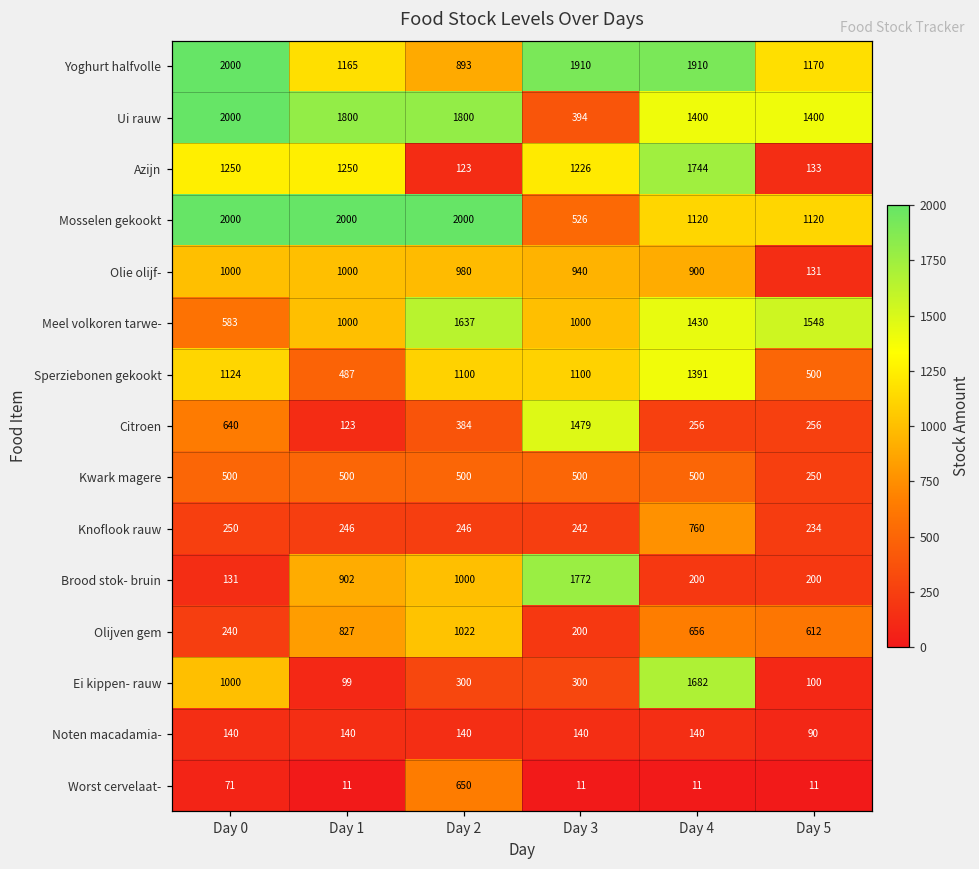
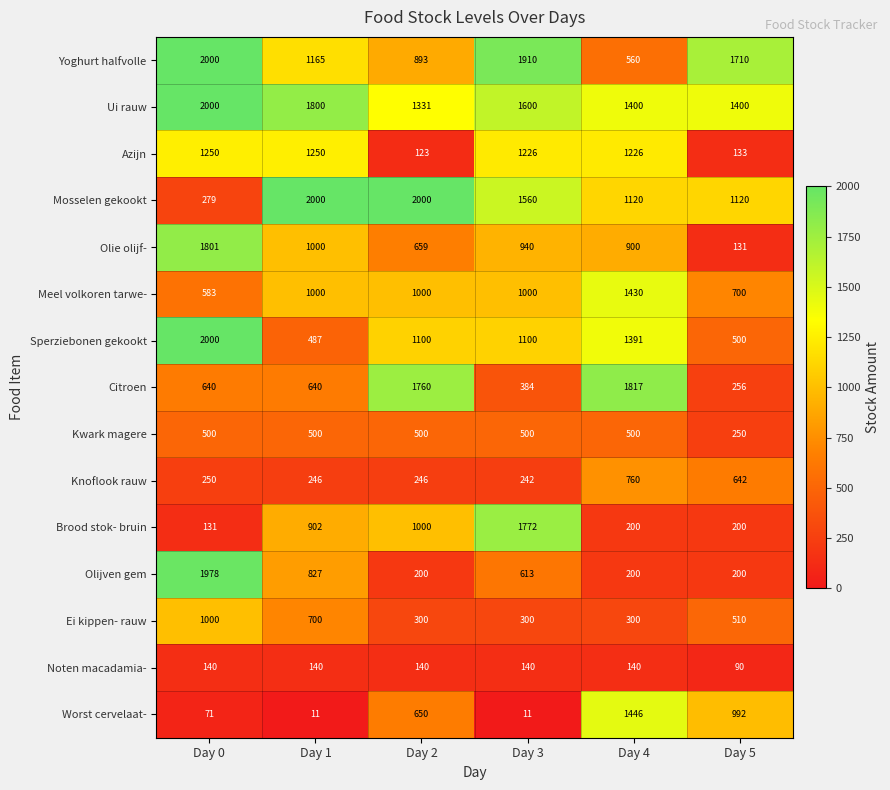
Yoghurt halfvolle, Day 4: 1910 -> 560
Yoghurt halfvolle, Day 5: 1170 -> 1710
Ui rauw, Day 2: 1800 -> 1331
Ui rauw, Day 3: 394 -> 1600
Azijn, Day 4: 1744 -> 1226
Mosselen gekookt, Day 0: 2000 -> 279
Mosselen gekookt, Day 3: 526 -> 1560
Olie olijf-, Day 0: 1000 -> 1801
Olie olijf-, Day 2: 980 -> 659
Meel volkoren tarwe-, Day 2: 1637 -> 1000
Meel volkoren tarwe-, Day 5: 1548 -> 700
Sperziebonen gekookt, Day 0: 1124 -> 2000
Citroen, Day 1: 123 -> 640
Citroen, Day 2: 384 -> 1760
Citroen, Day 3: 1479 -> 384
Citroen, Day 4: 256 -> 1817
Knoflook rauw, Day 5: 234 -> 642
Olijven gem, Day 0: 240 -> 1978
Olijven gem, Day 2: 1022 -> 200
Olijven gem, Day 3: 200 -> 613
Olijven gem, Day 4: 656 -> 200
Olijven gem, Day 5: 612 -> 200
Ei kippen- rauw, Day 1: 99 -> 700
Ei kippen- rauw, Day 4: 1682 -> 300
Ei kippen- rauw, Day 5: 100 -> 510
Worst cervelaat-, Day 4: 11 -> 1446
Worst cervelaat-, Day 5: 11 -> 992
